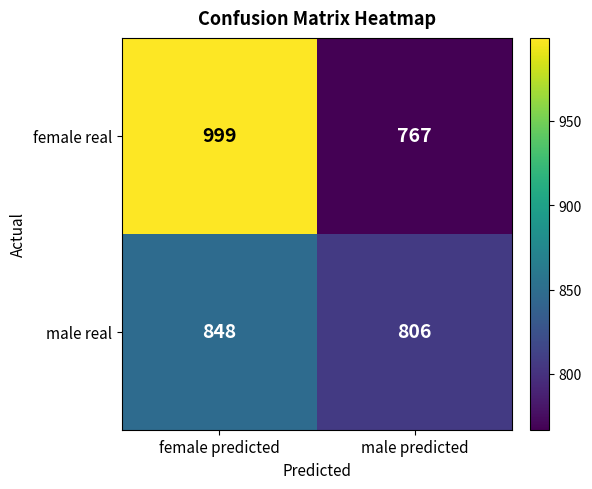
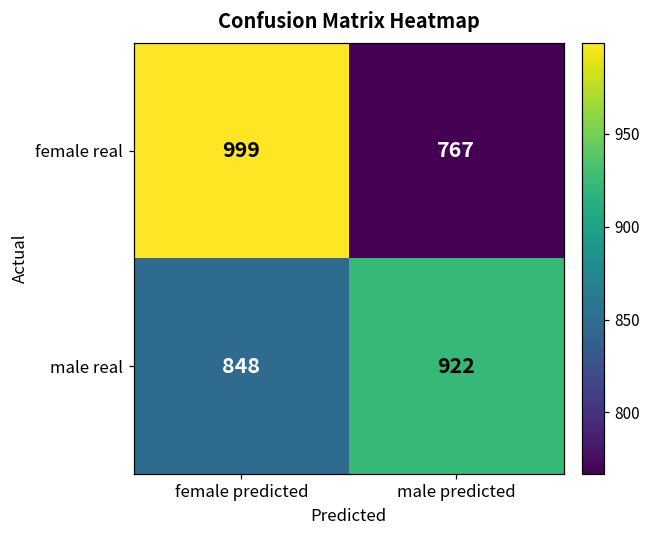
male real, male predicted: 806 -> 922
